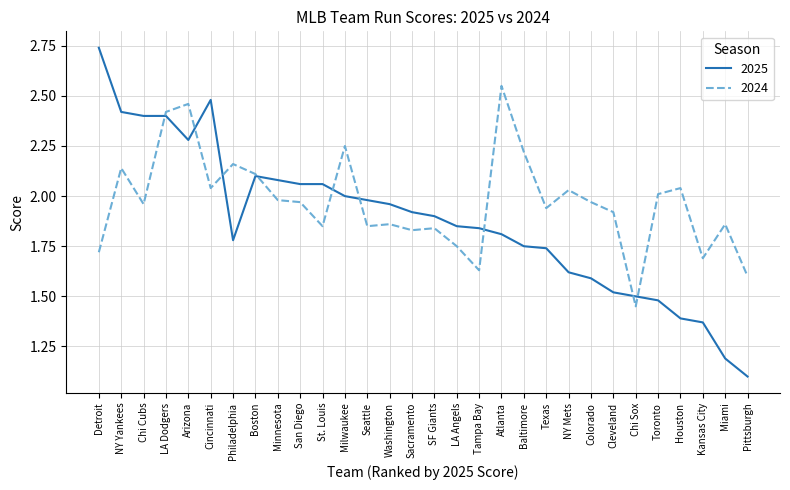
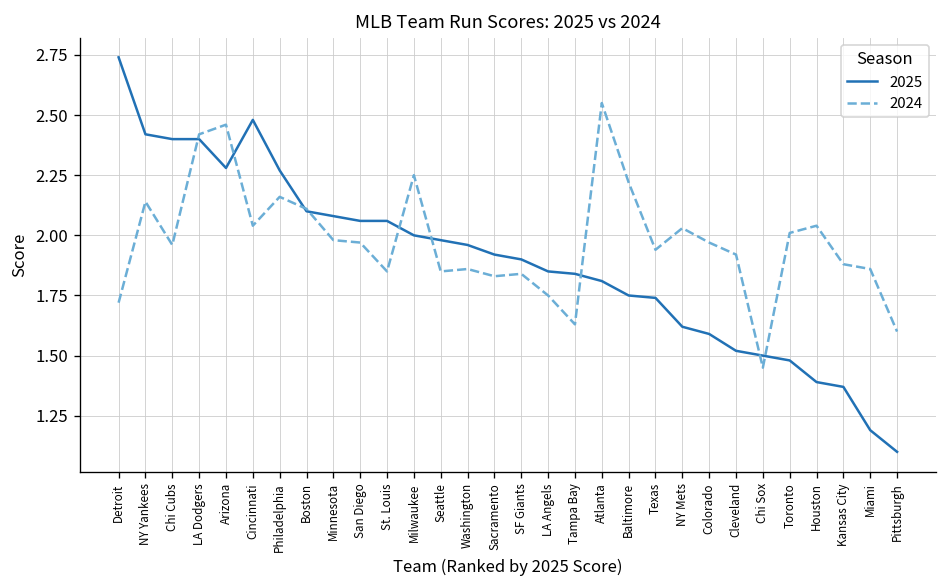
2025, Philadelphia: 1.78 -> 2.27
2024, Kansas City: 1.69 -> 1.88
